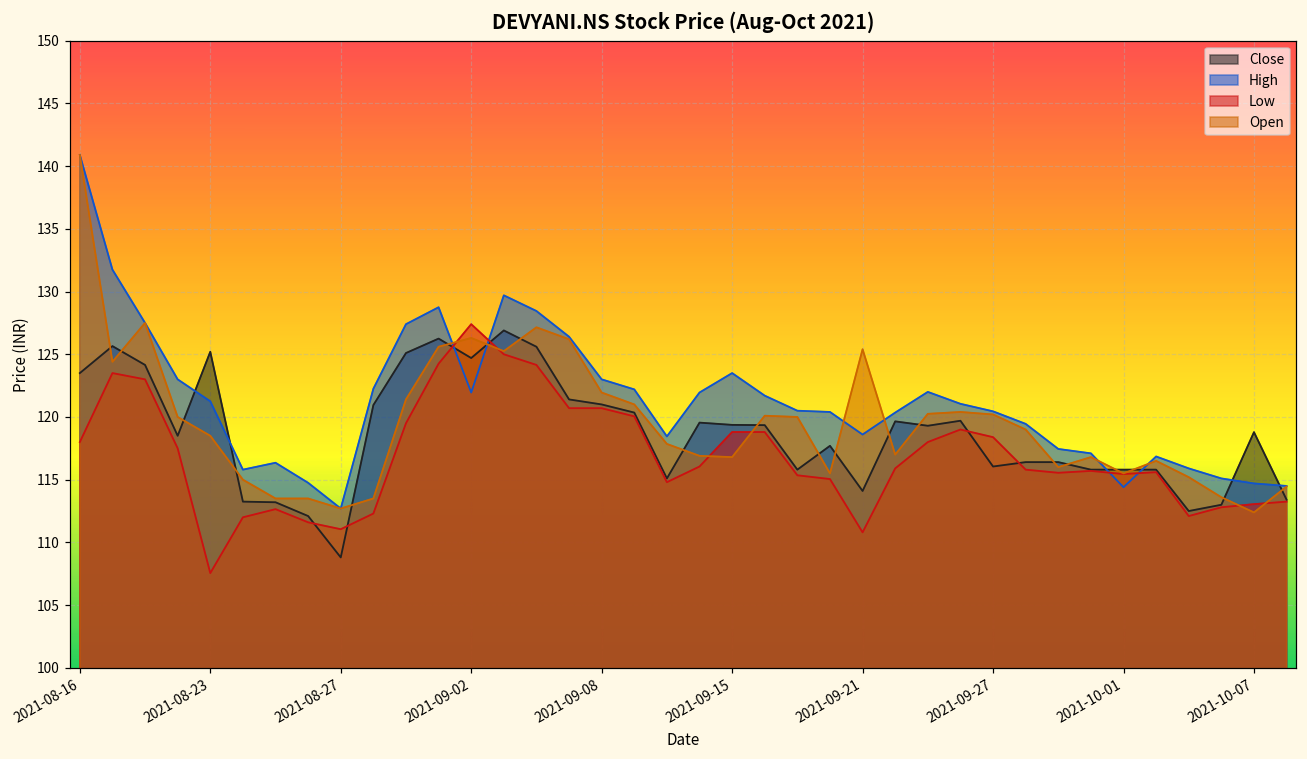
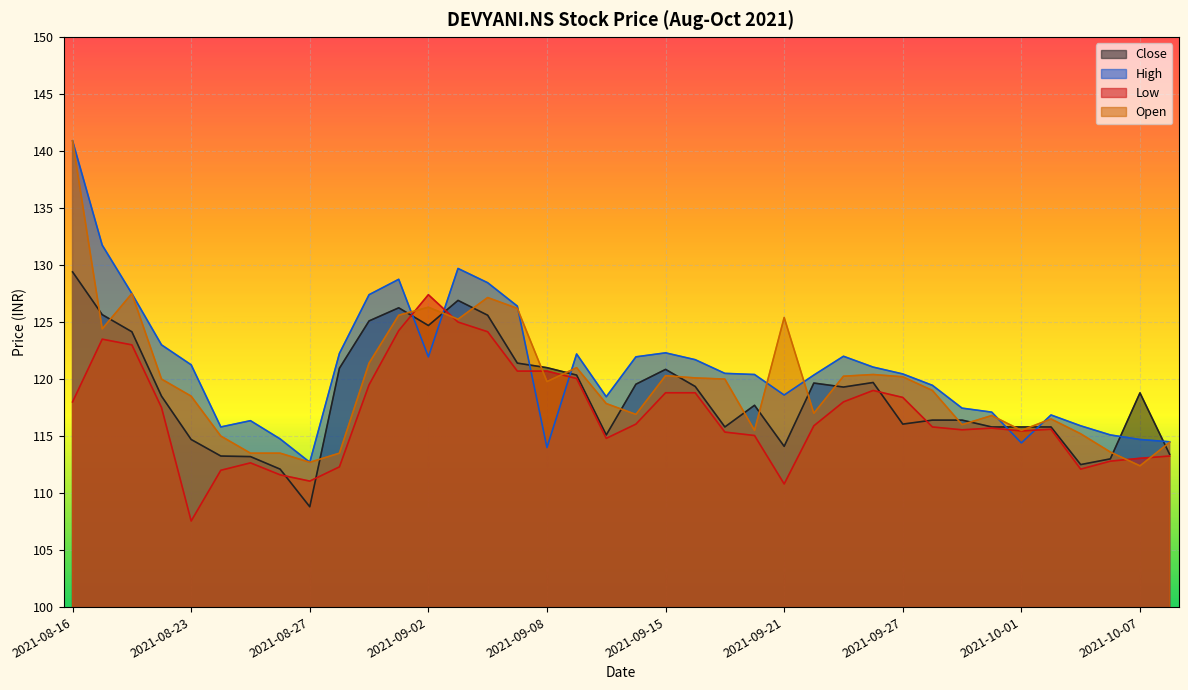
Close, 2021-08-16: 123.5 -> 129.4
Close, 2021-08-23: 125.2 -> 114.7
High, 2021-09-08: 123 -> 114
Open, 2021-09-08: 122.0 -> 119.8
Close, 2021-09-15: 119.4 -> 120.9
High, 2021-09-15: 123.5 -> 122.3
Open, 2021-09-15: 116.8 -> 120.3
